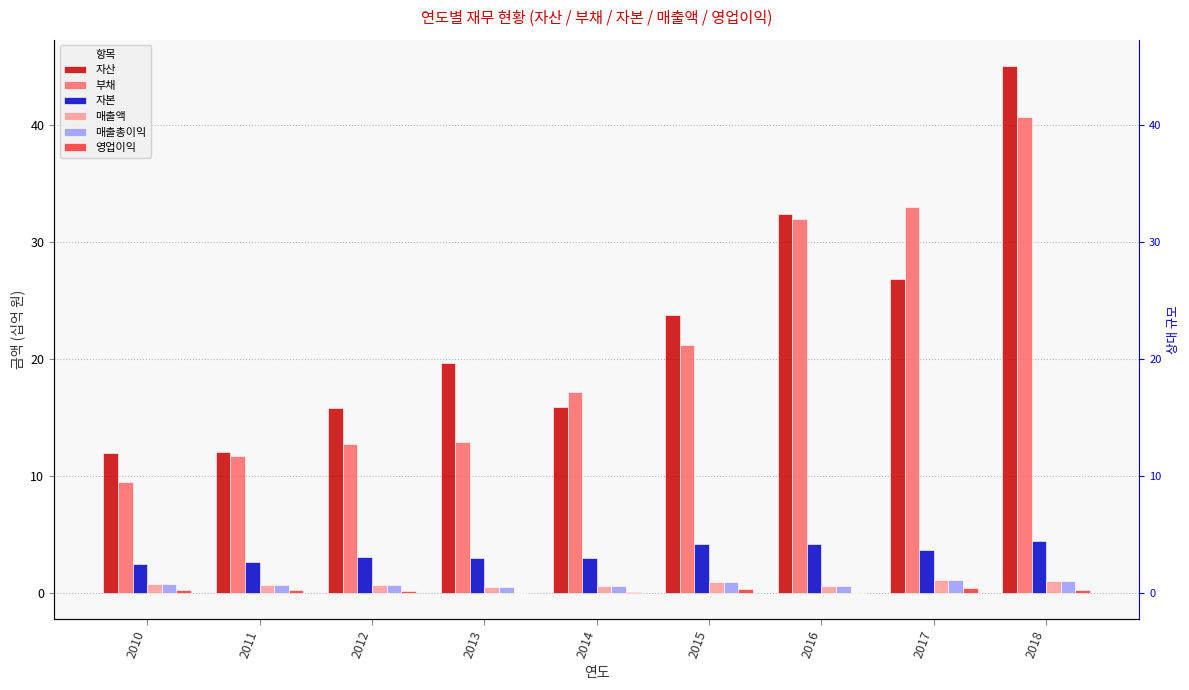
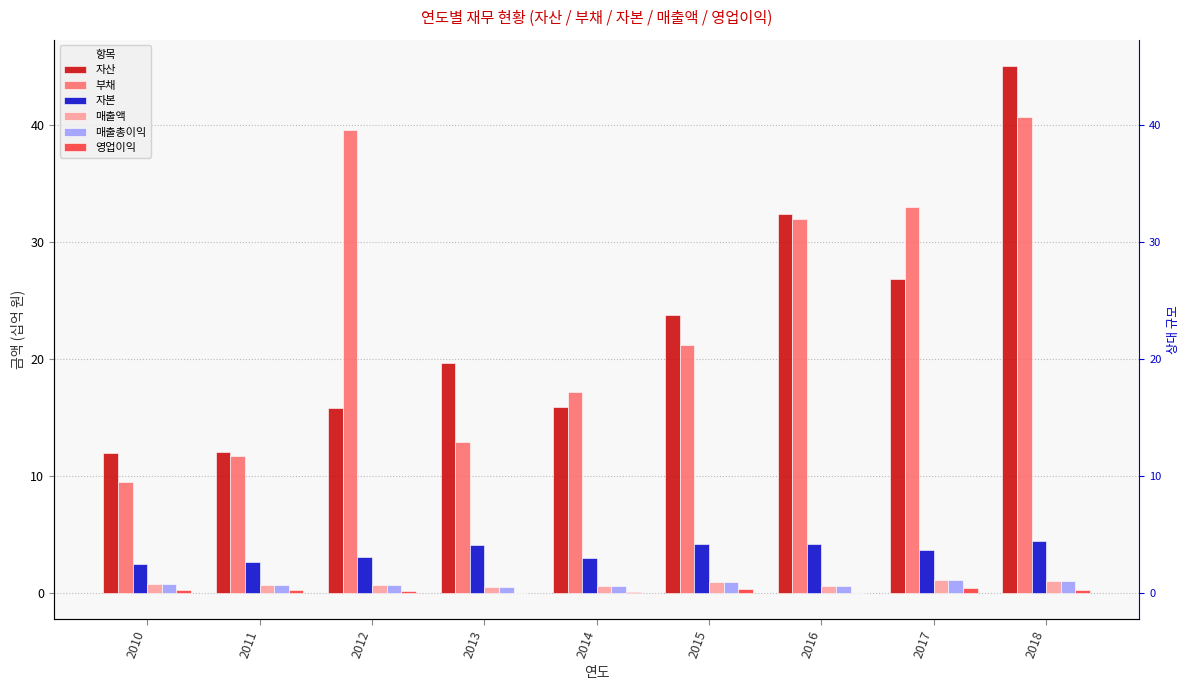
부채, 2012: 12.7 -> 39.6
자본, 2013: 3.0 -> 4.1
